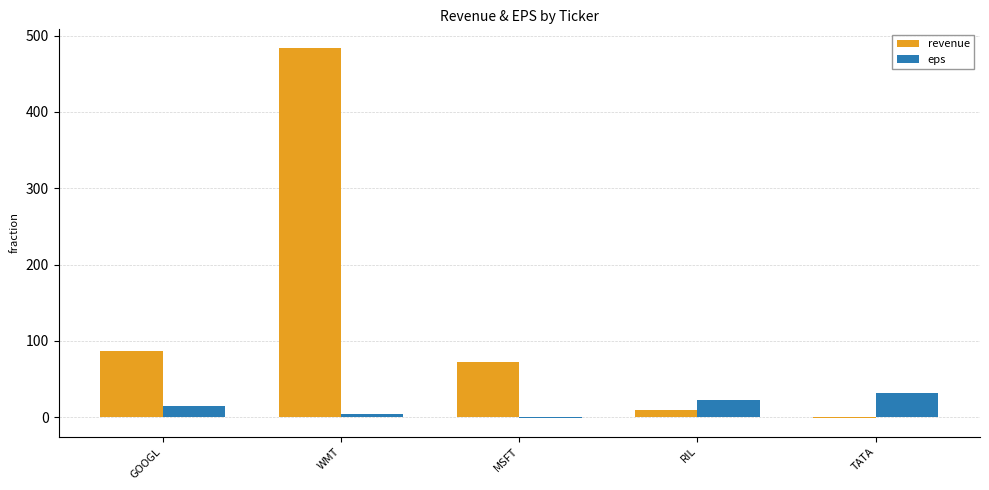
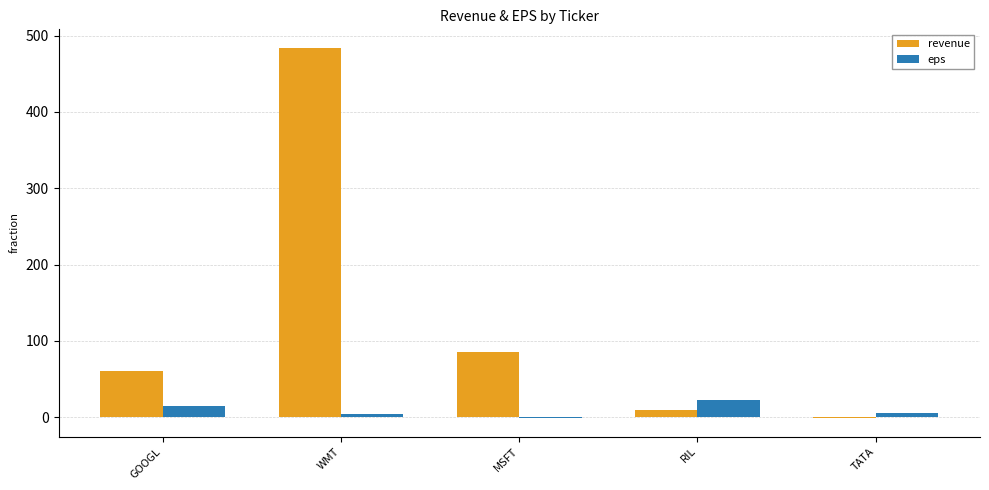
revenue, GOOGL: 90 -> 60
revenue, MSFT: 70 -> 90
eps, TATA: 30 -> 10
